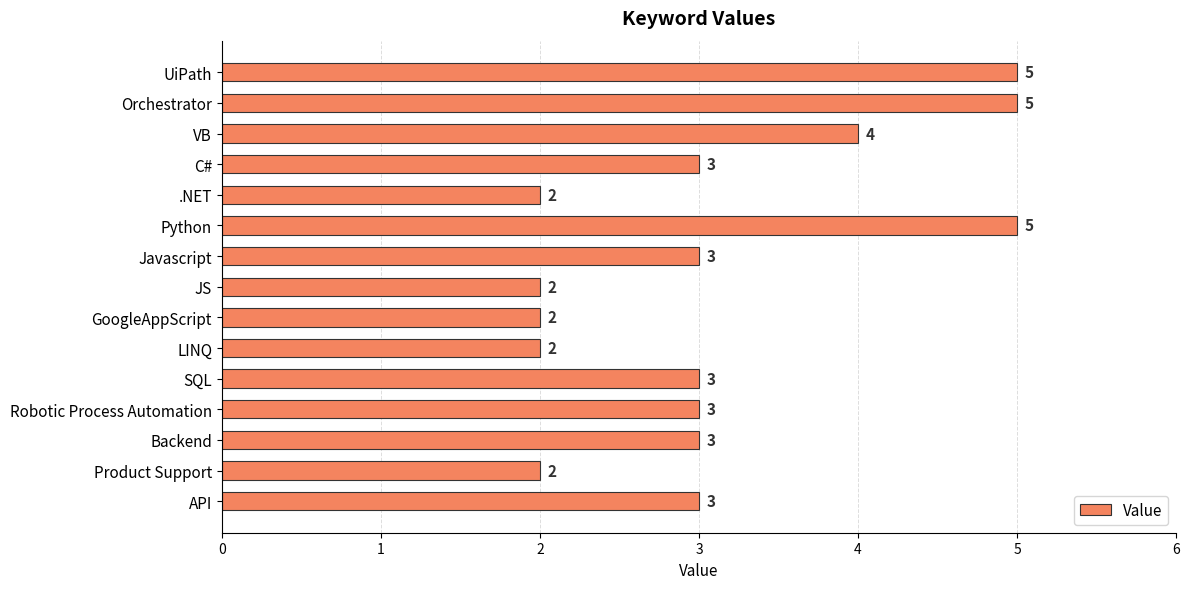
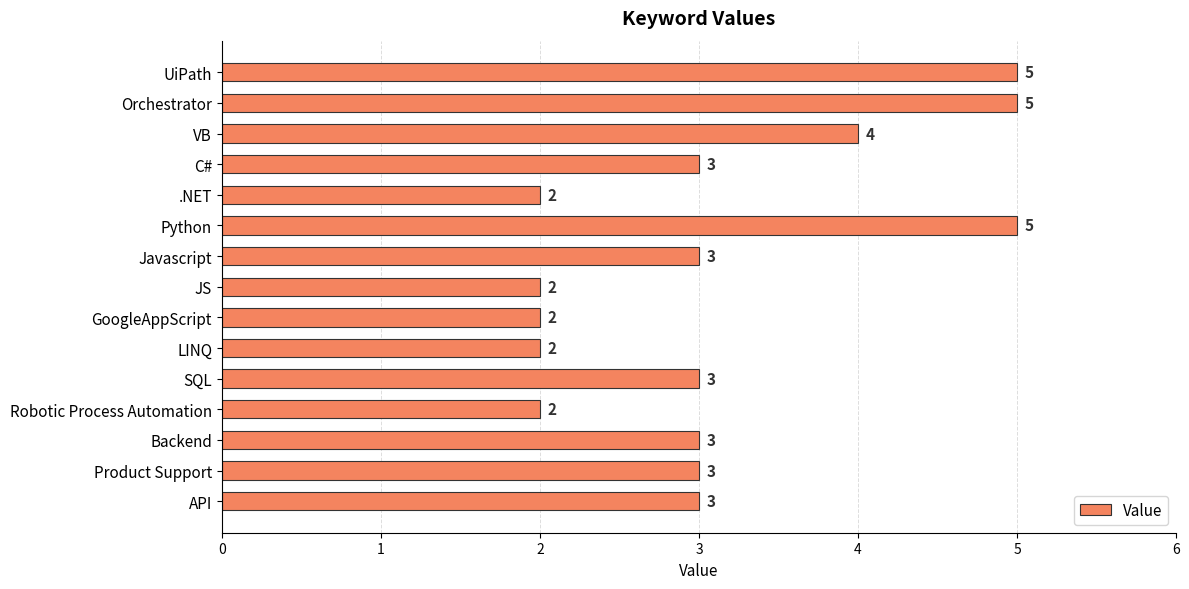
Robotic Process Automation: 3 -> 2
Product Support: 2 -> 3
